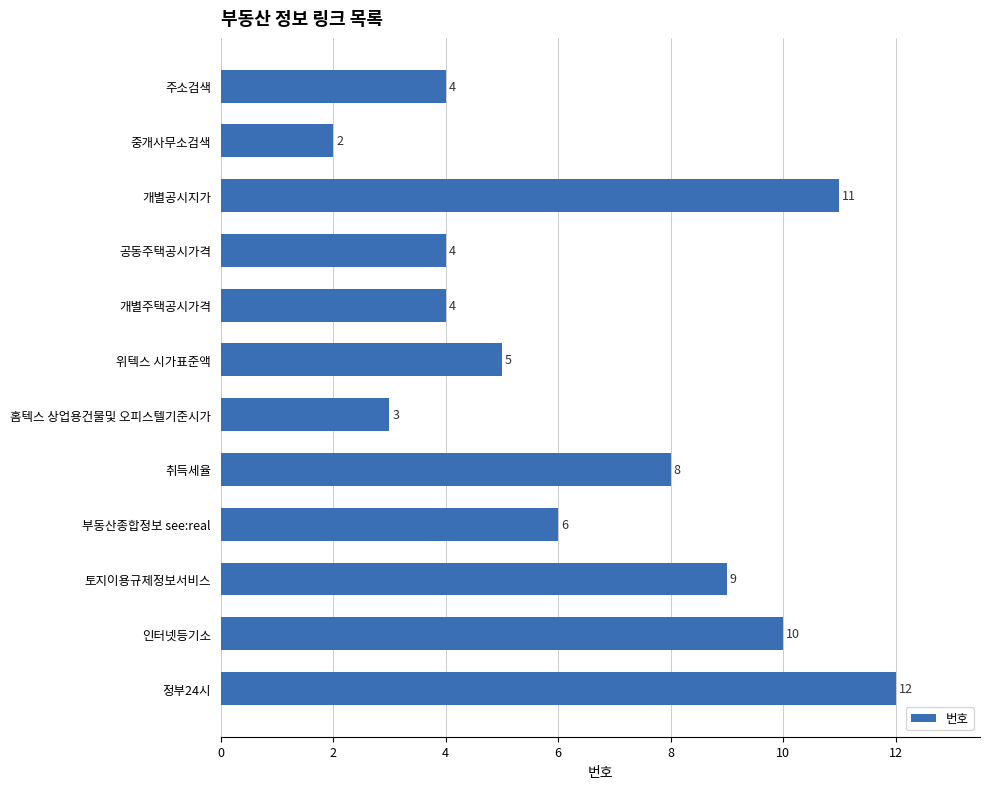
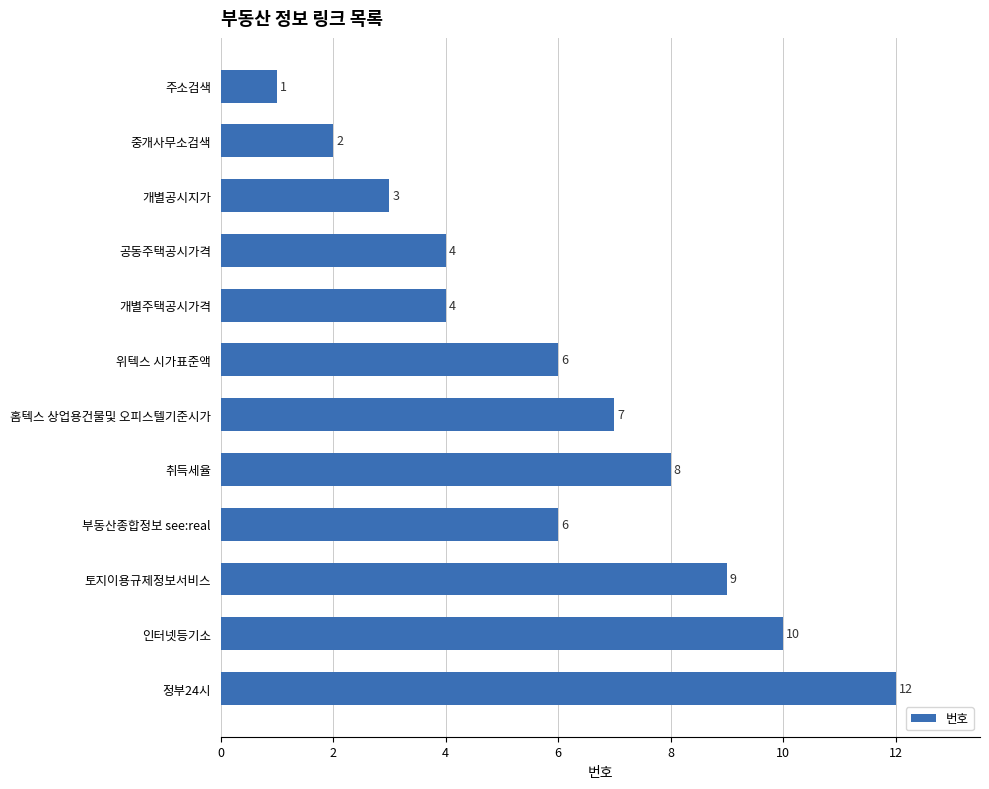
주소검색: 4 -> 1
개별공시지가: 11 -> 3
위텍스 시가표준액: 5 -> 6
홈텍스 상업용건물및 오피스텔기준시가: 3 -> 7
